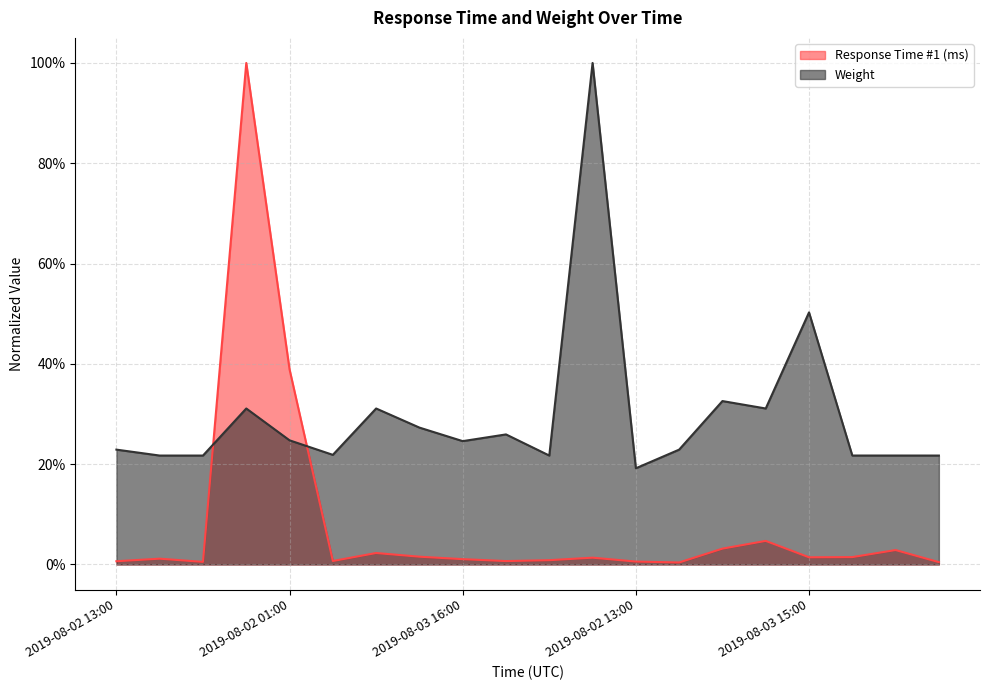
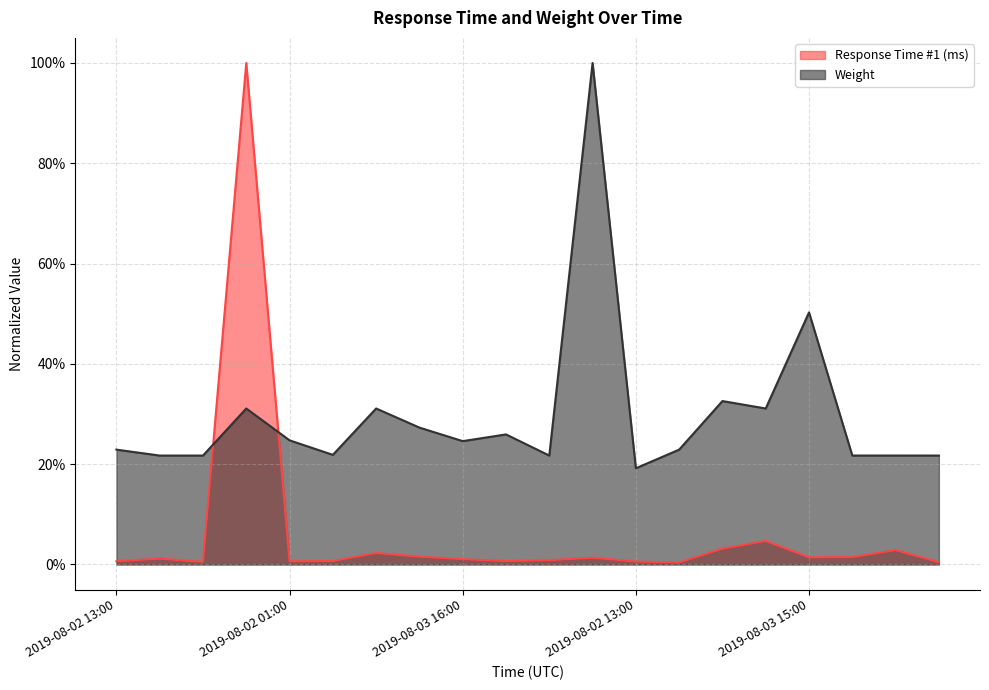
Response Time #1 (ms), 2019-08-02 01:00: 39% -> 1%
